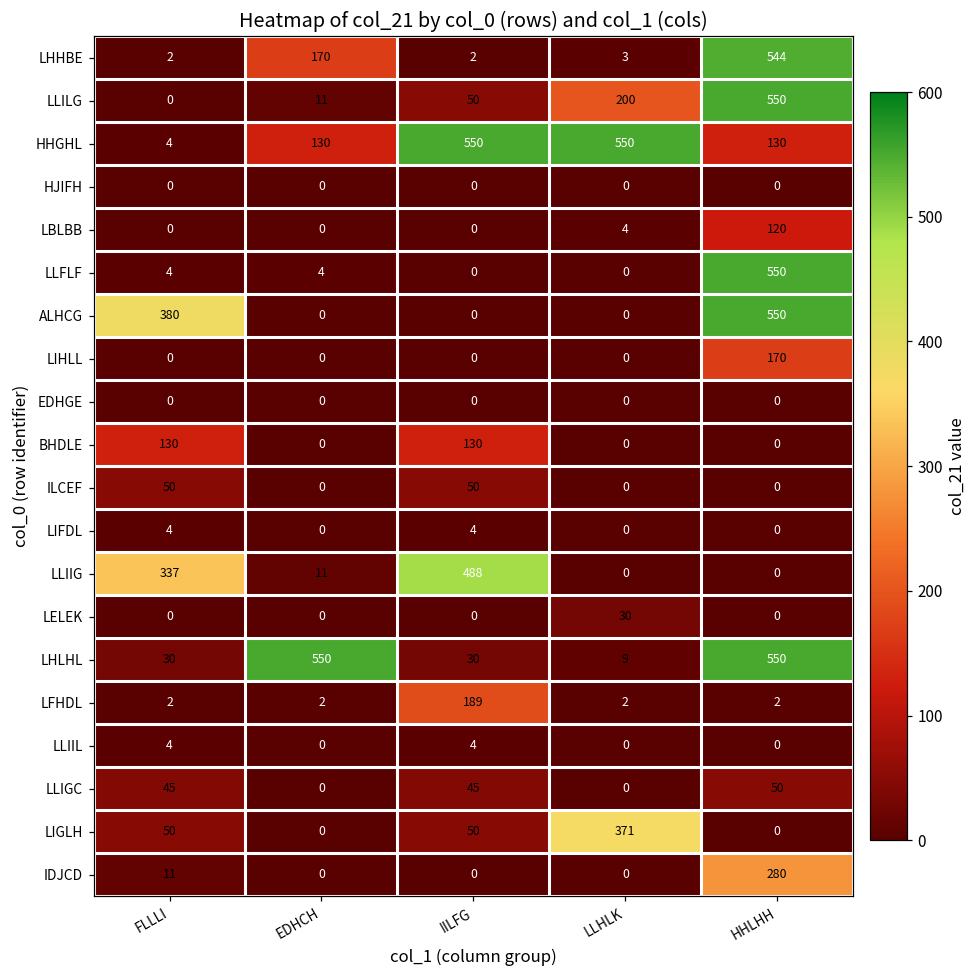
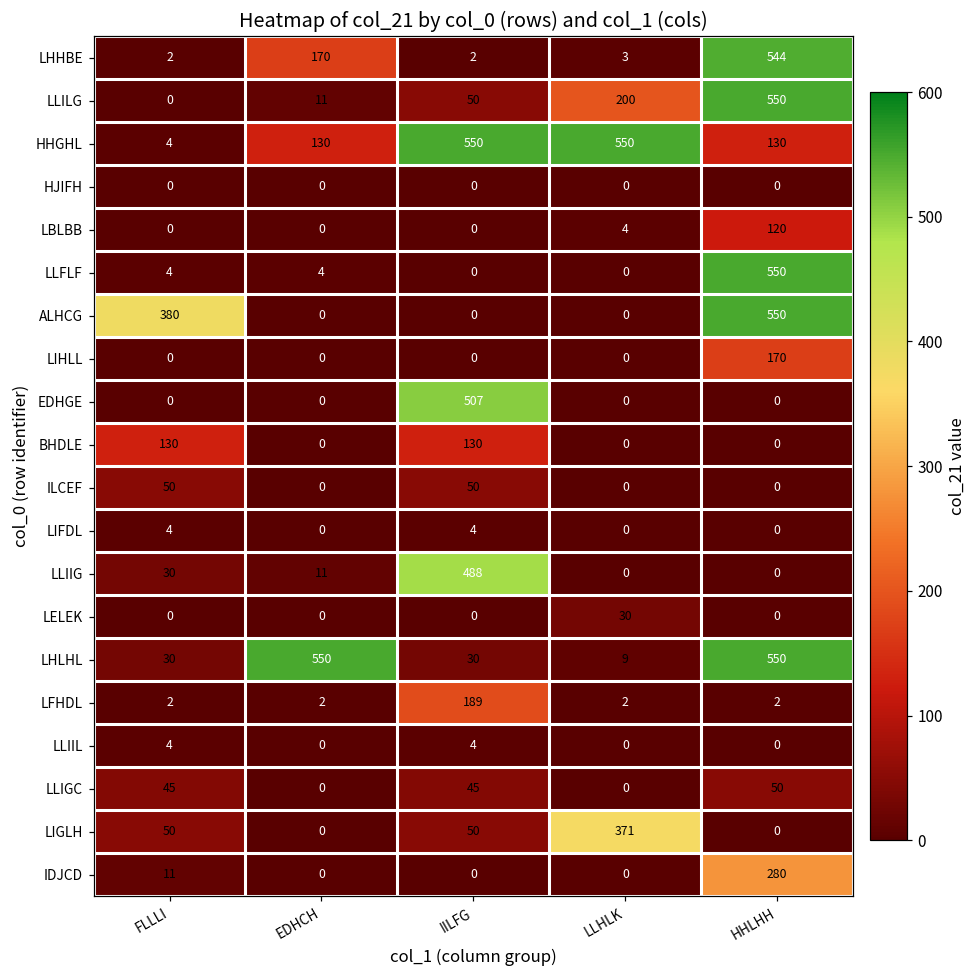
EDHGE, IILFG: 0 -> 507
LLIIG, FLLLI: 337 -> 30
